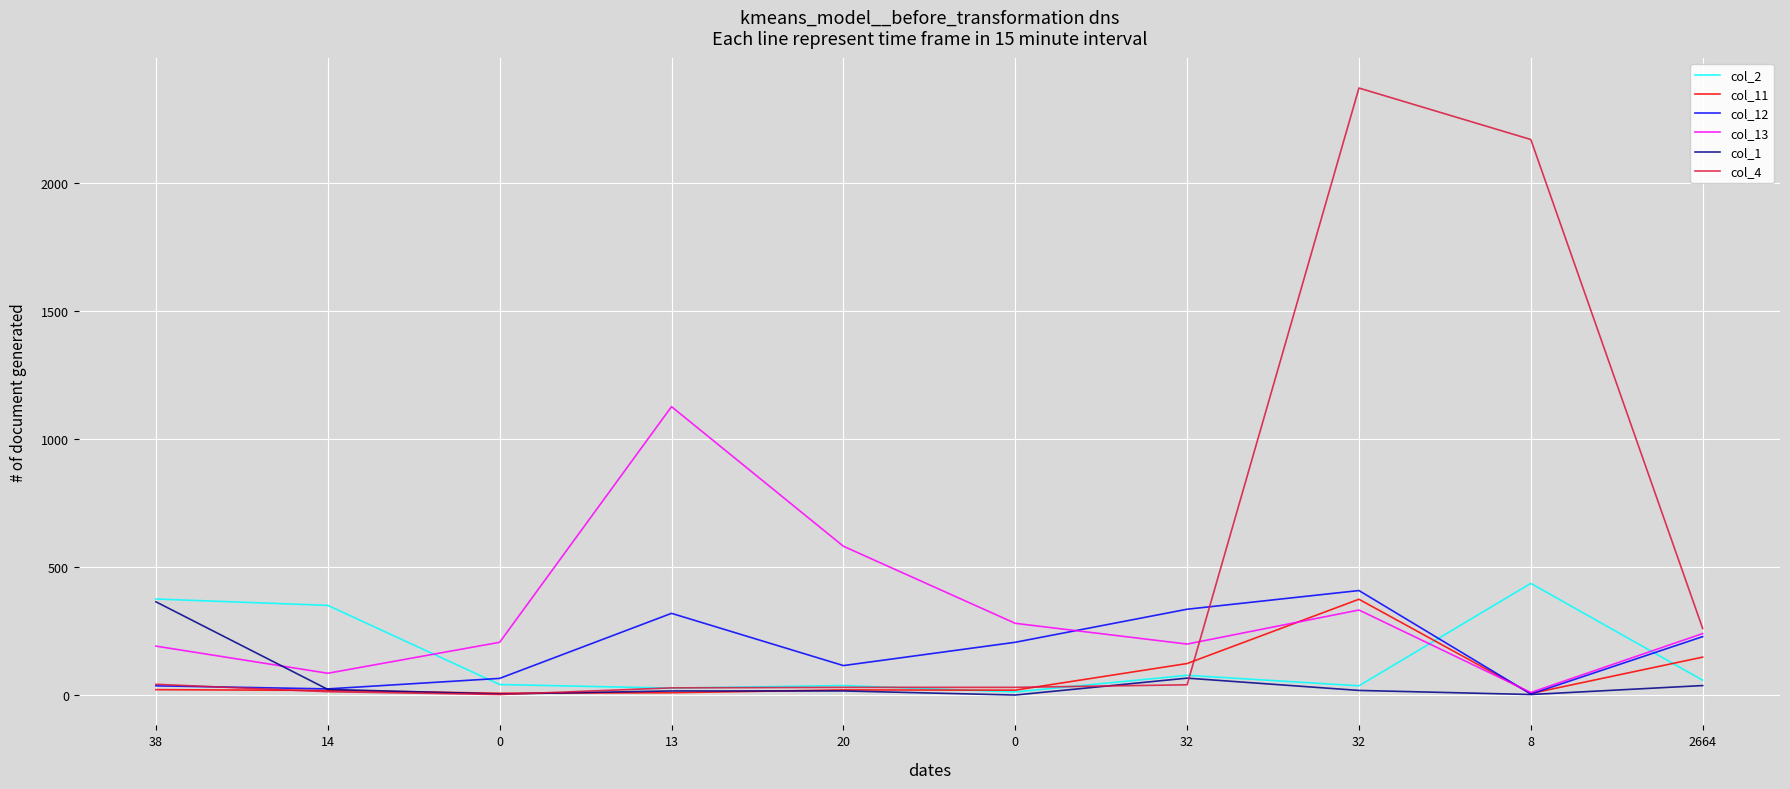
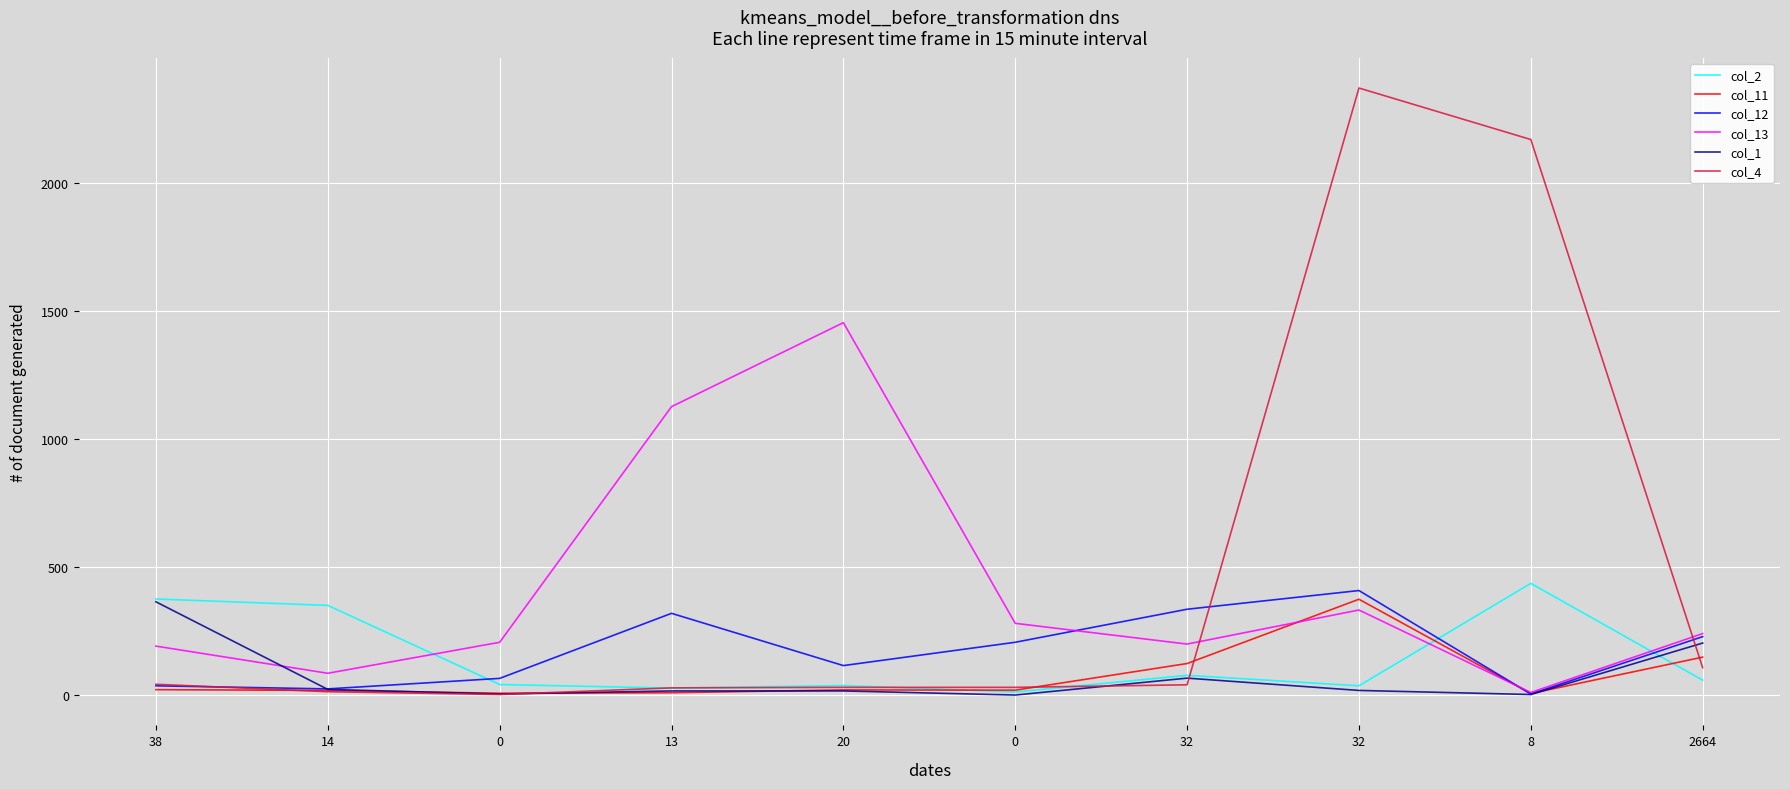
col_13, 20: 580 -> 1450
col_1, 2664: 40 -> 200
col_4, 2664: 260 -> 110
